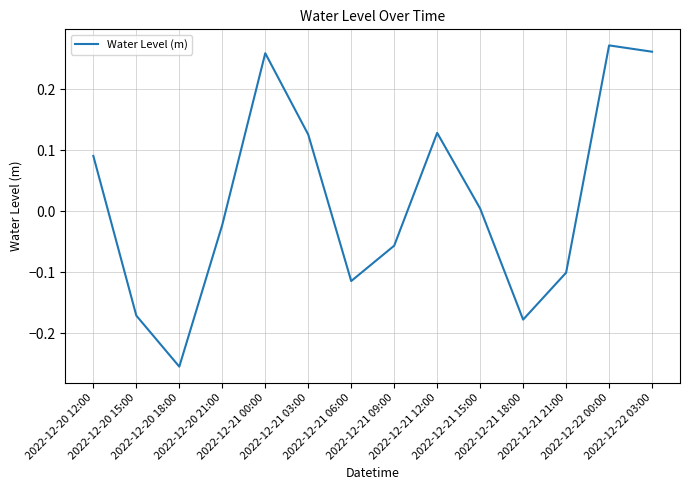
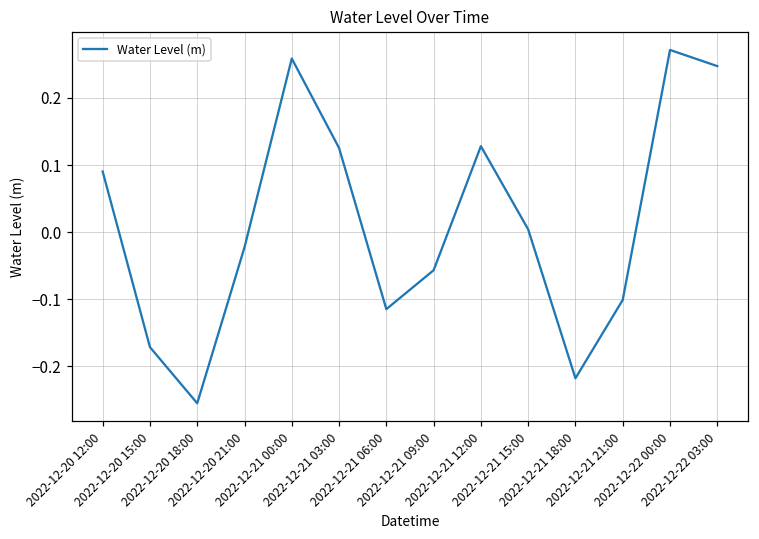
2022-12-21 18:00: -0.18 -> -0.22
2022-12-22 03:00: 0.26 -> 0.25
